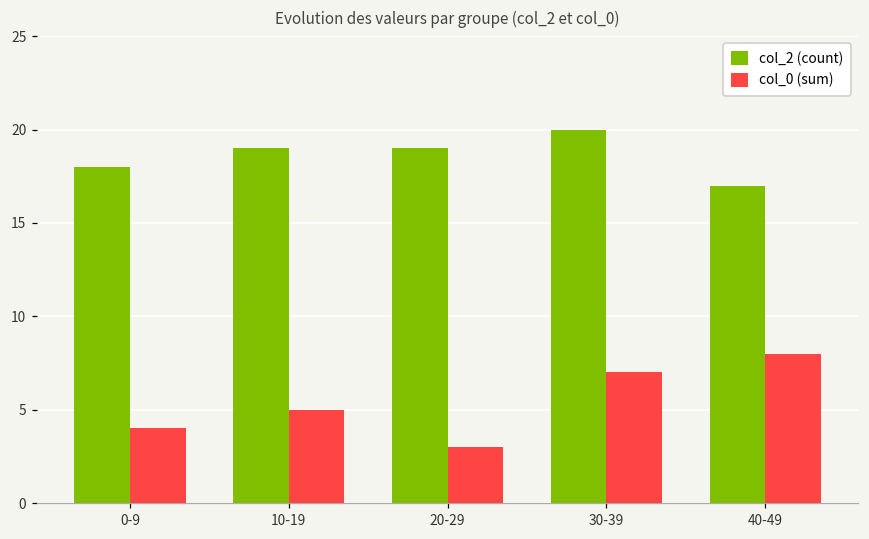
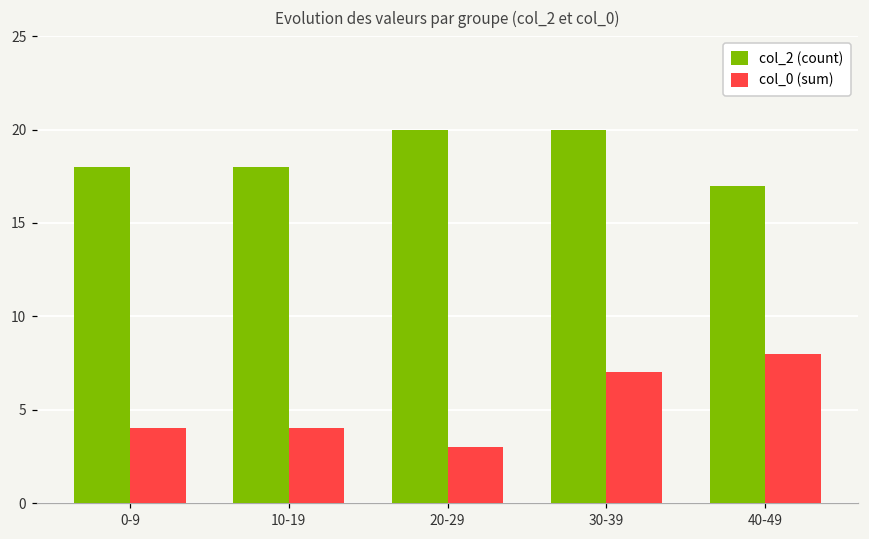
col_2 (count), 10-19: 19 -> 18
col_0 (sum), 10-19: 5 -> 4
col_2 (count), 20-29: 19 -> 20
